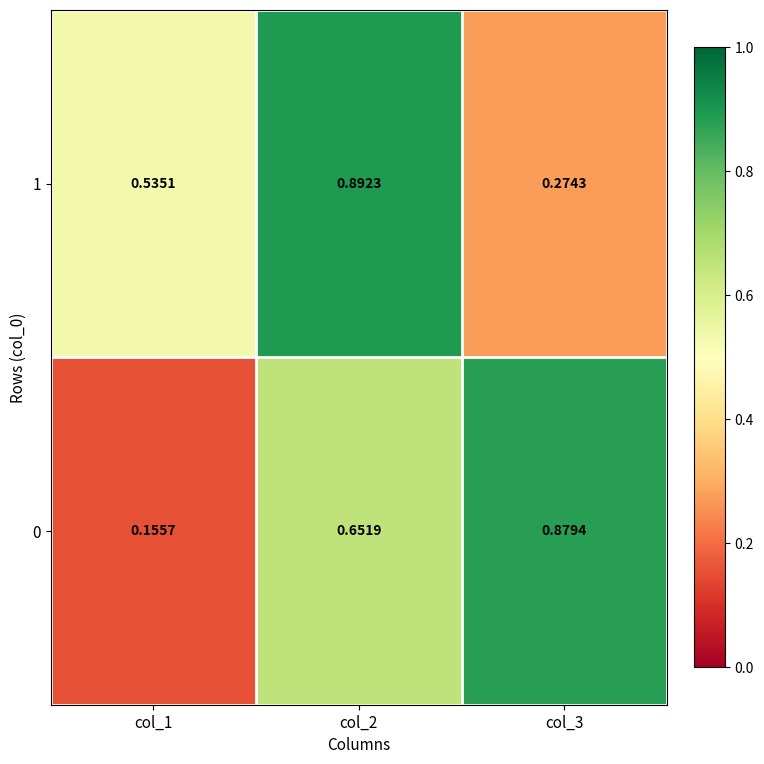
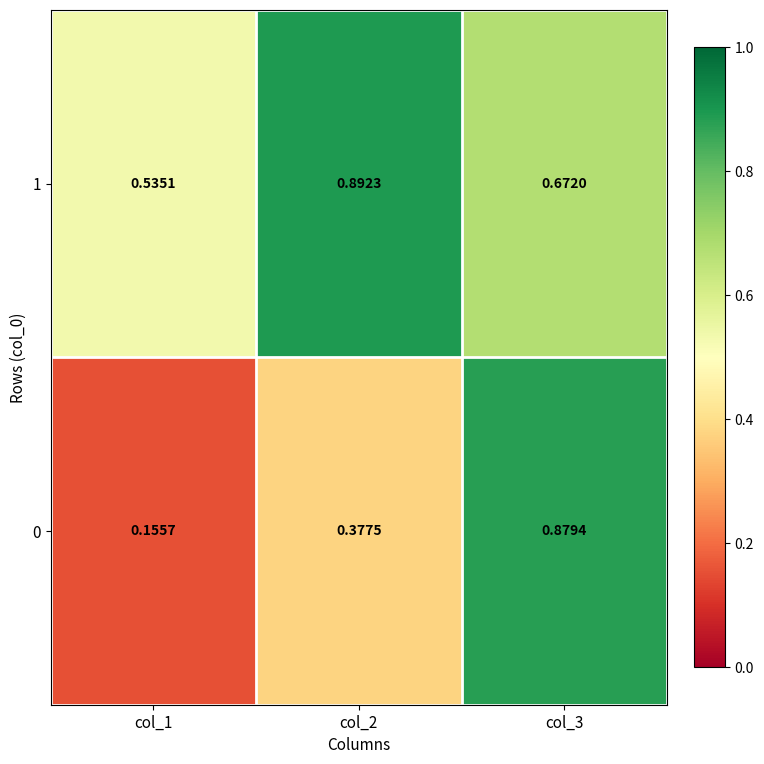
1, col_3: 0.2743 -> 0.6720
0, col_2: 0.6519 -> 0.3775
